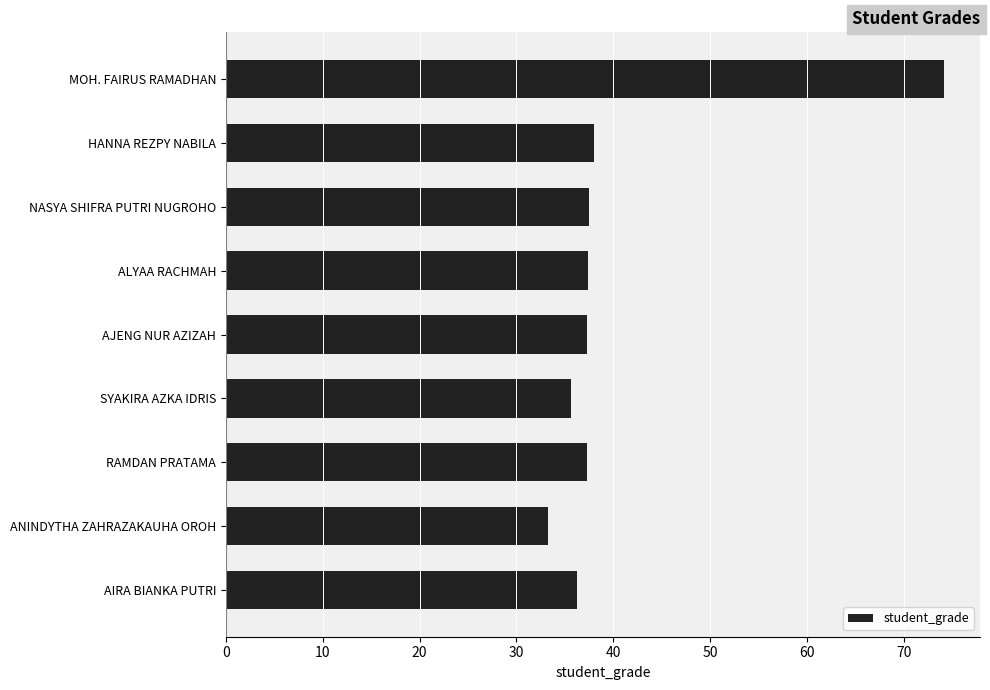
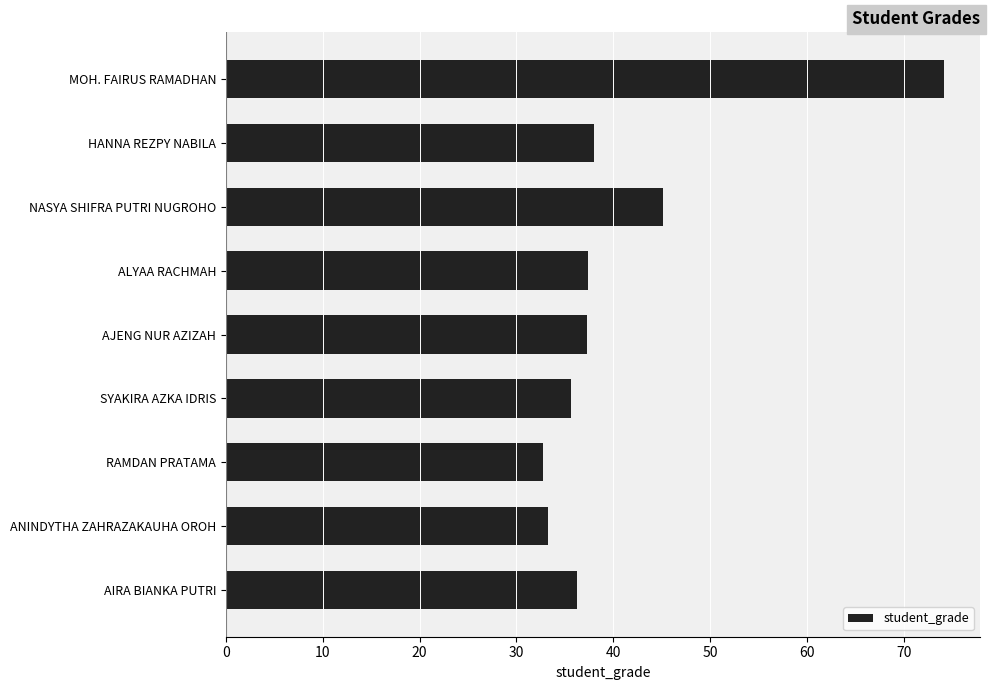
NASYA SHIFRA PUTRI NUGROHO: 38 -> 45
RAMDAN PRATAMA: 37 -> 33
